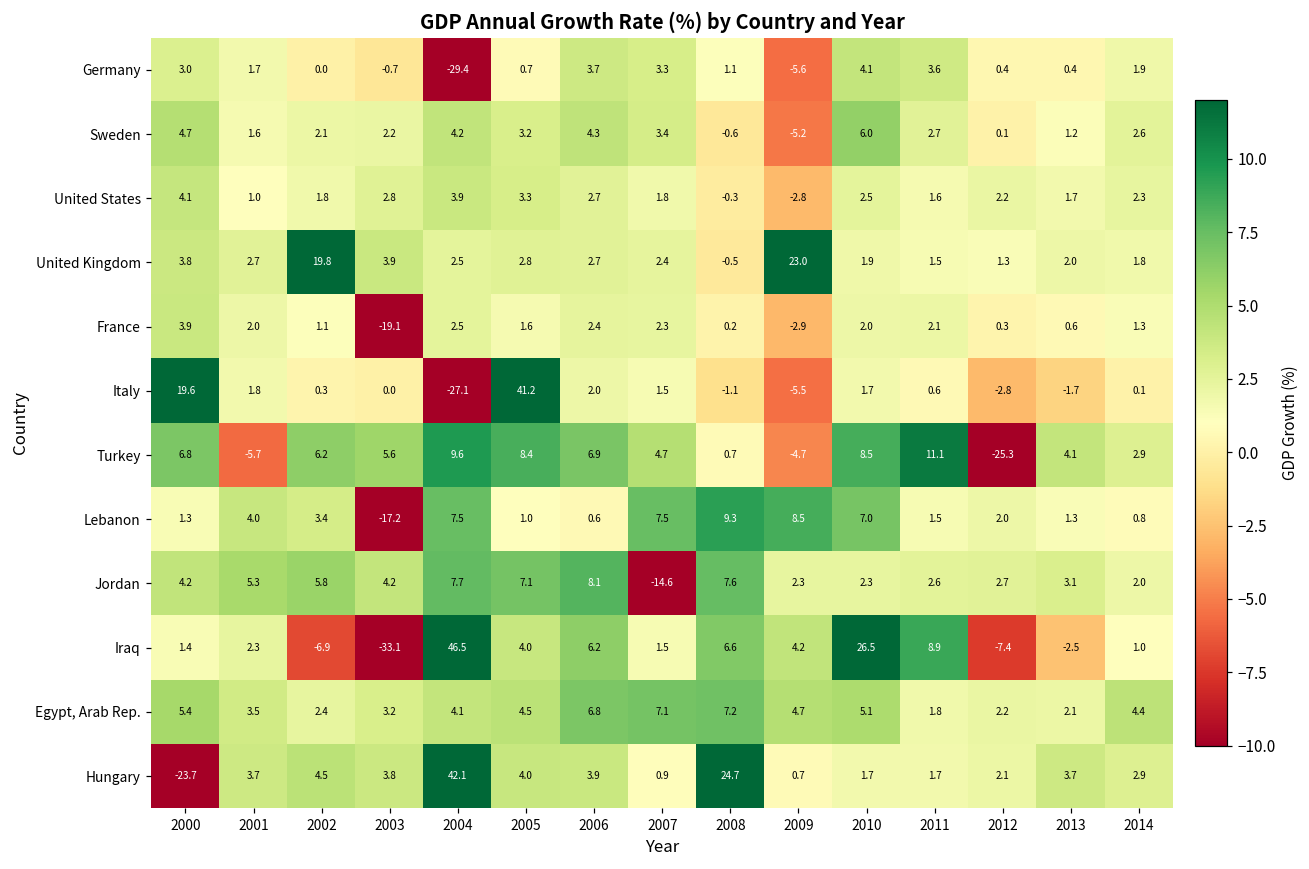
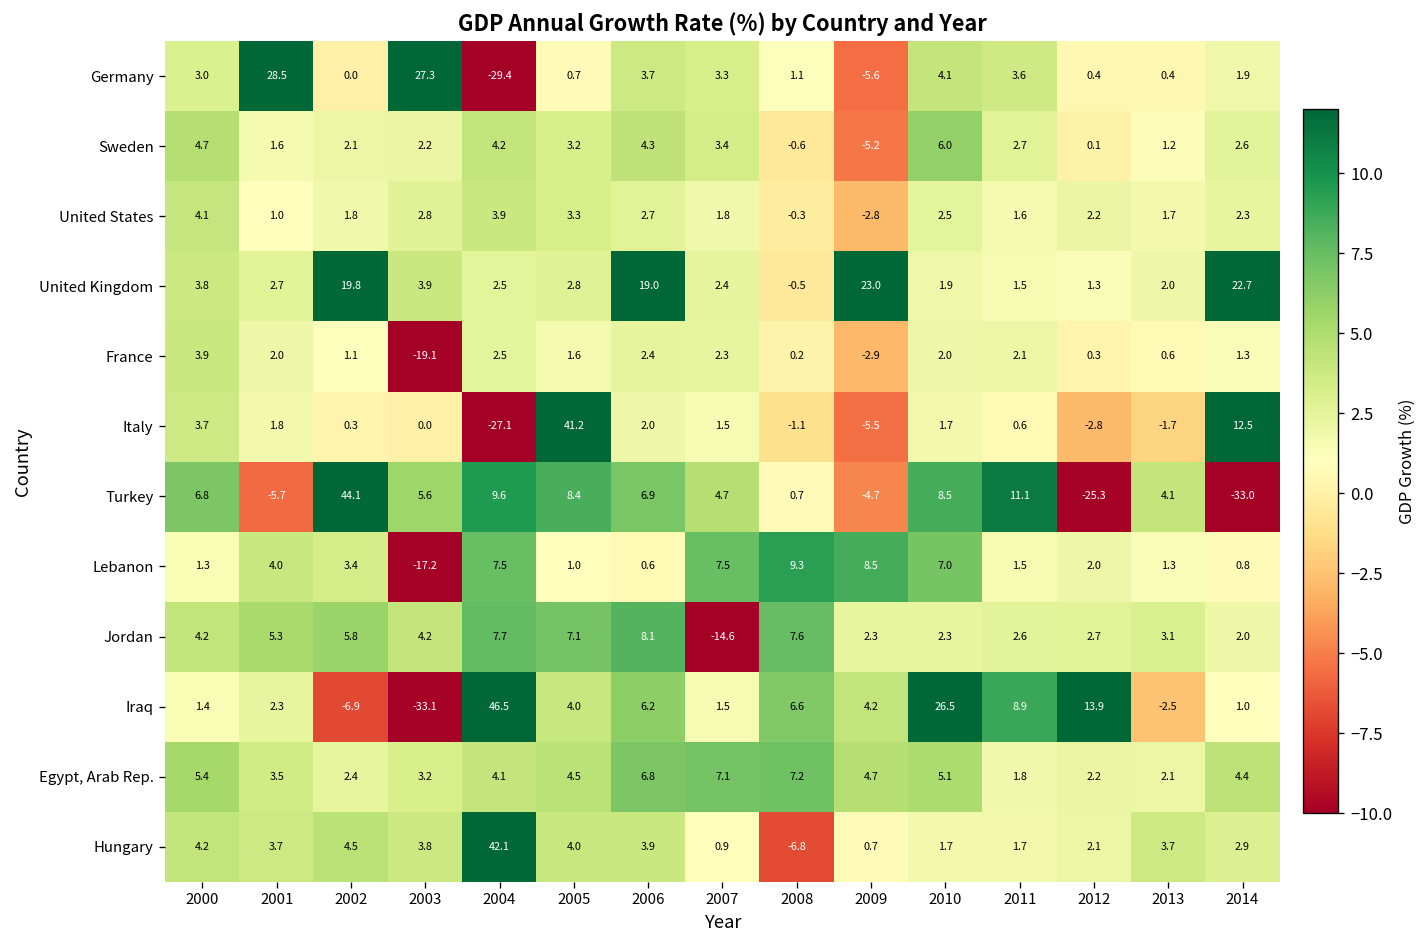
Germany, 2001: 1.7 -> 28.5
Germany, 2003: -0.7 -> 27.3
United Kingdom, 2006: 2.7 -> 19.0
United Kingdom, 2014: 1.8 -> 22.7
Italy, 2000: 19.6 -> 3.7
Italy, 2014: 0.1 -> 12.5
Turkey, 2002: 6.2 -> 44.1
Turkey, 2014: 2.9 -> -33.0
Iraq, 2012: -7.4 -> 13.9
Hungary, 2000: -23.7 -> 4.2
Hungary, 2008: 24.7 -> -6.8
